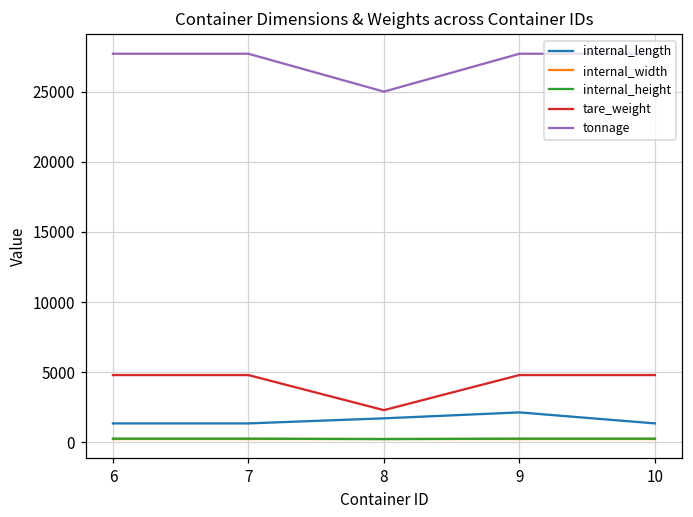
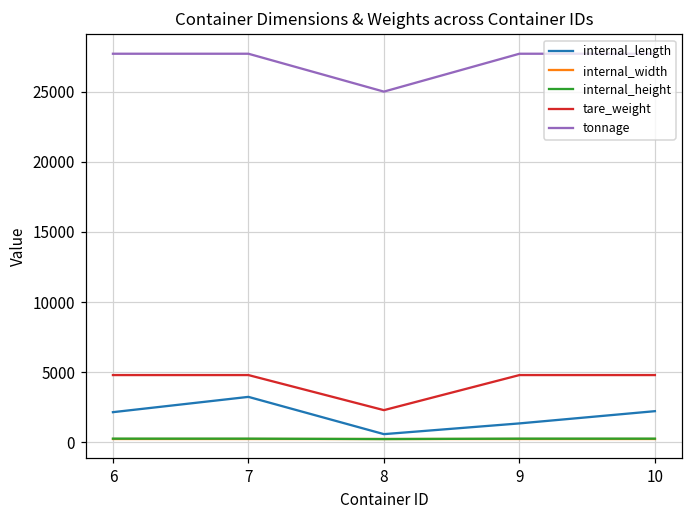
internal_length, 6: 1400 -> 2200
internal_length, 7: 1400 -> 3200
internal_length, 8: 1700 -> 600
internal_length, 9: 2100 -> 1400
internal_length, 10: 1400 -> 2200
